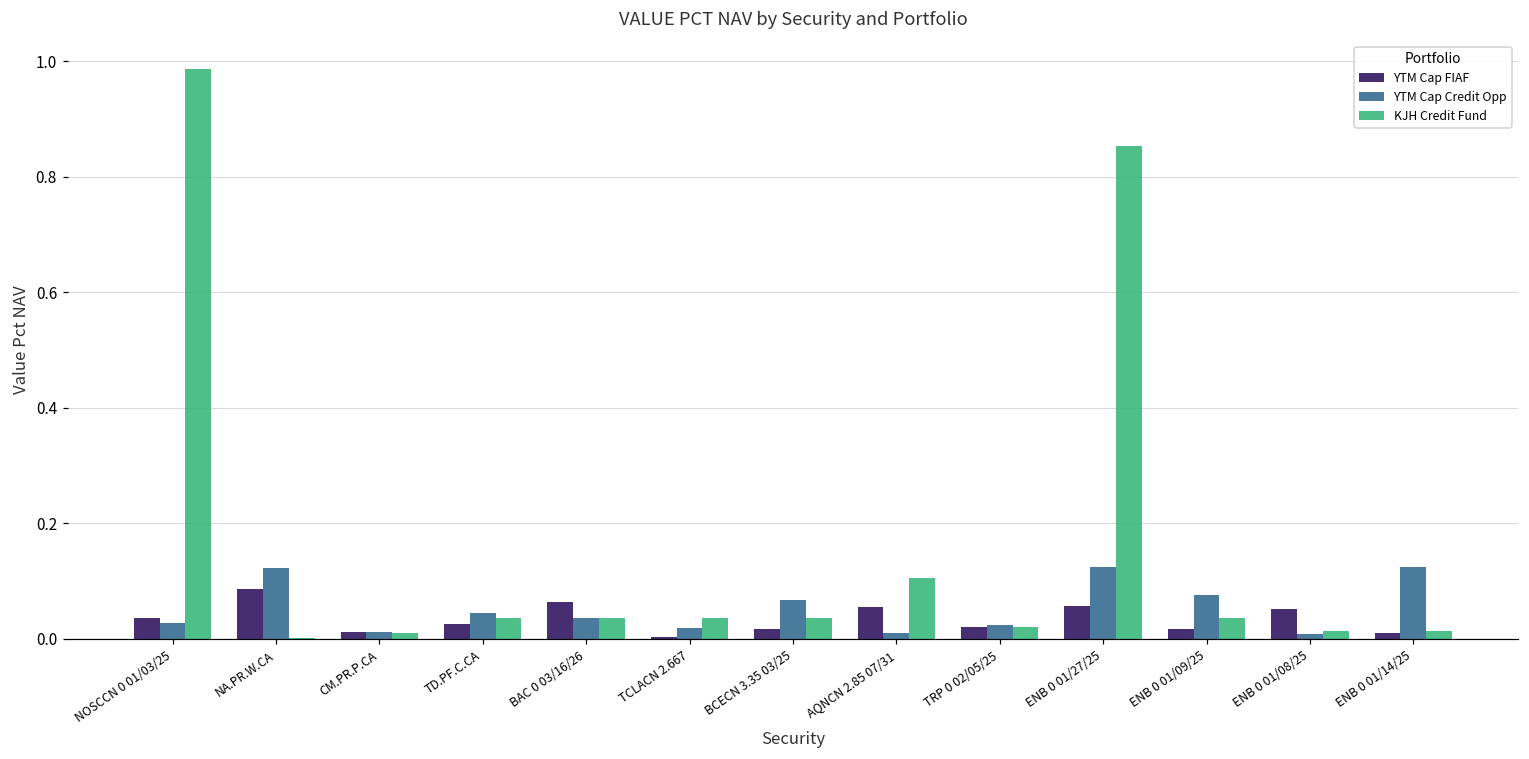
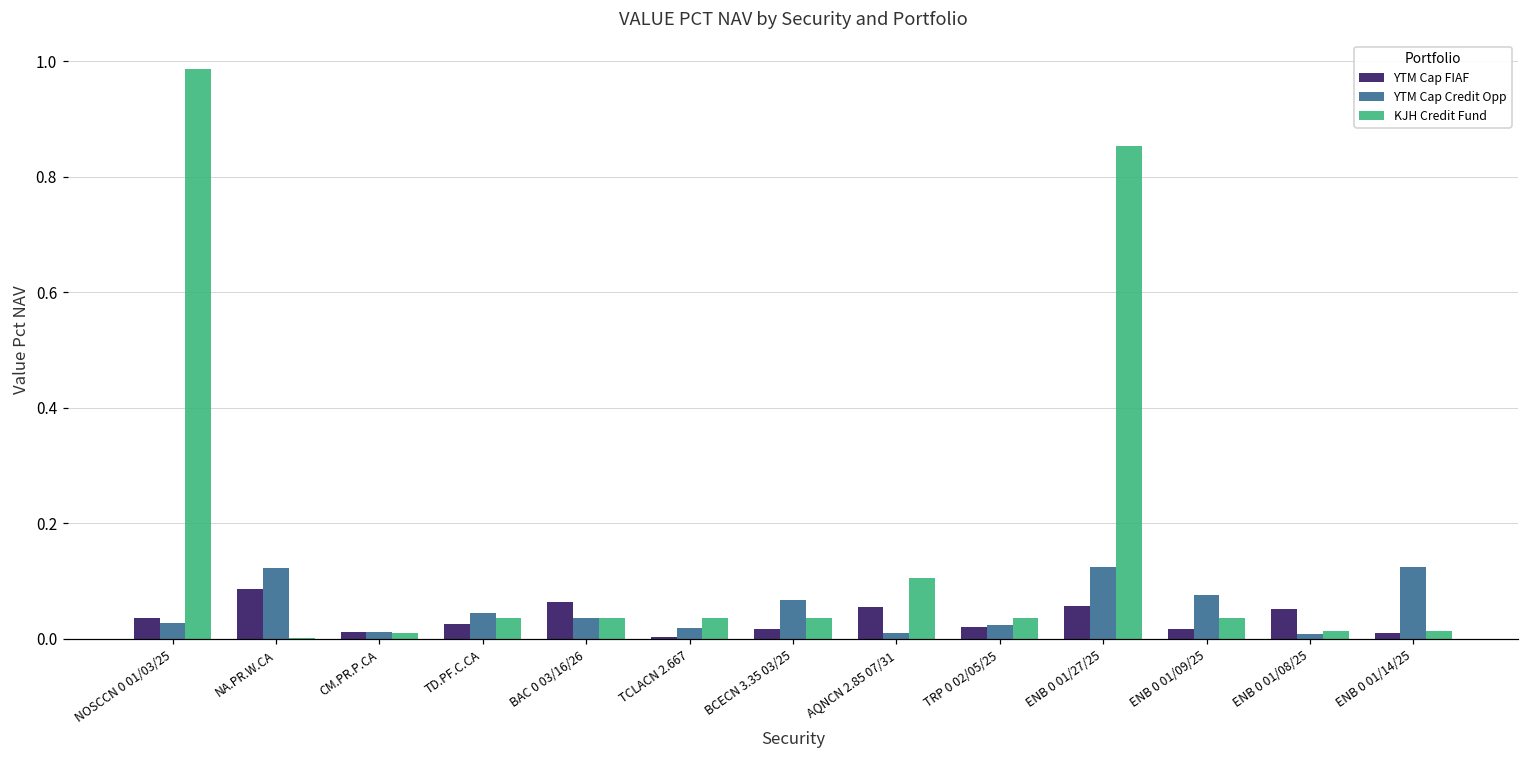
KJH Credit Fund, TRP 0 02/05/25: 0.02 -> 0.04
